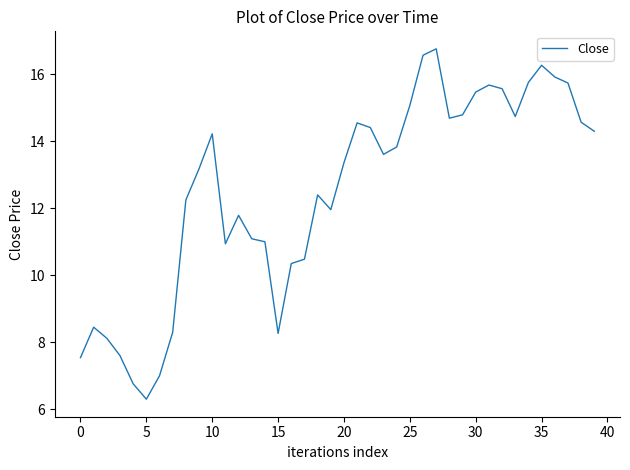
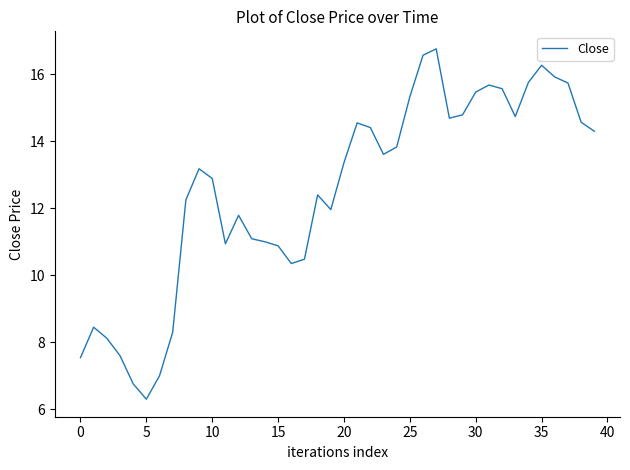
10: 14.2 -> 12.9
15: 8.3 -> 10.9
25: 15.1 -> 15.3
